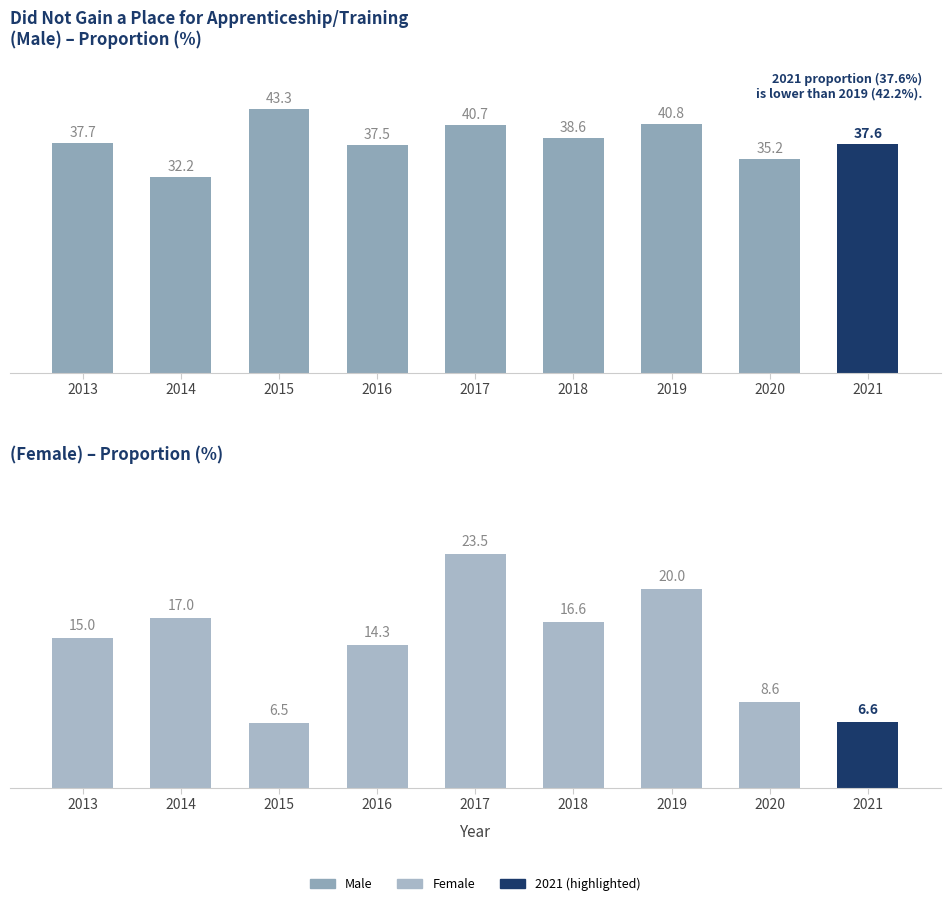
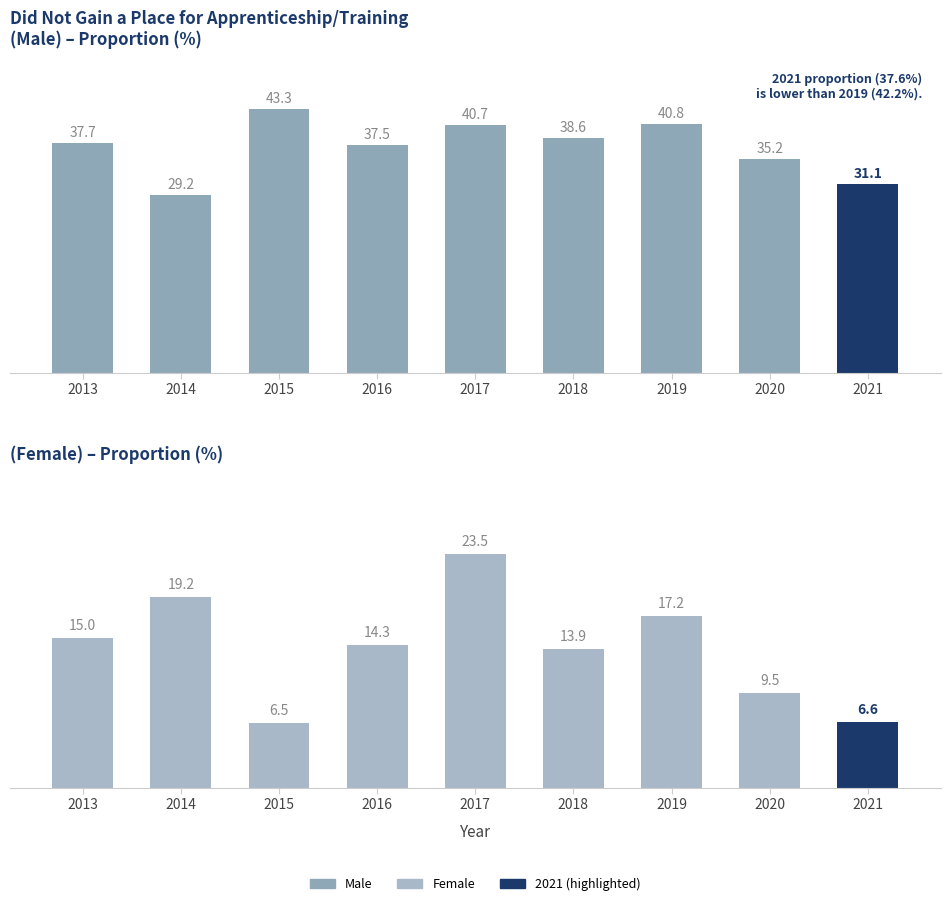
Did Not Gain a Place for Apprenticeship/Training (Male) – Proportion (%), 2014: 32.2 -> 29.2
Did Not Gain a Place for Apprenticeship/Training (Male) – Proportion (%), 2021: 37.6 -> 31.1
(Female) – Proportion (%), 2014: 17.0 -> 19.2
(Female) – Proportion (%), 2018: 16.6 -> 13.9
(Female) – Proportion (%), 2019: 20.0 -> 17.2
(Female) – Proportion (%), 2020: 8.6 -> 9.5
